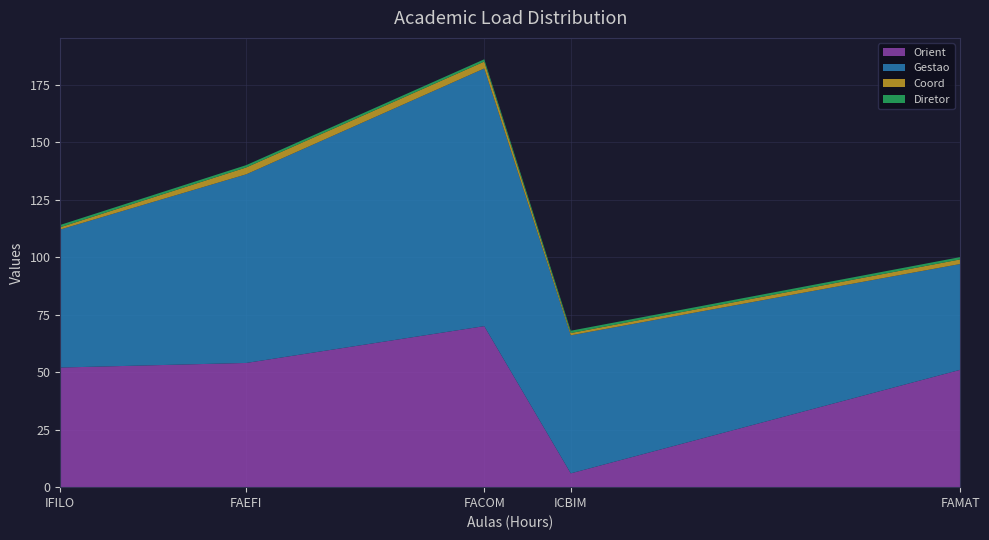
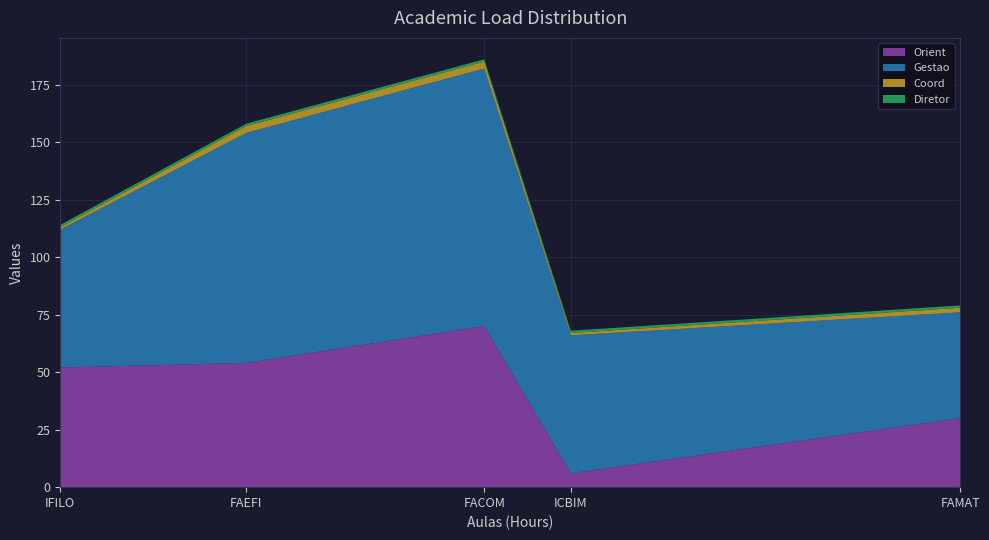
Gestao, FAEFI: 82 -> 100
Orient, FAMAT: 51 -> 30
